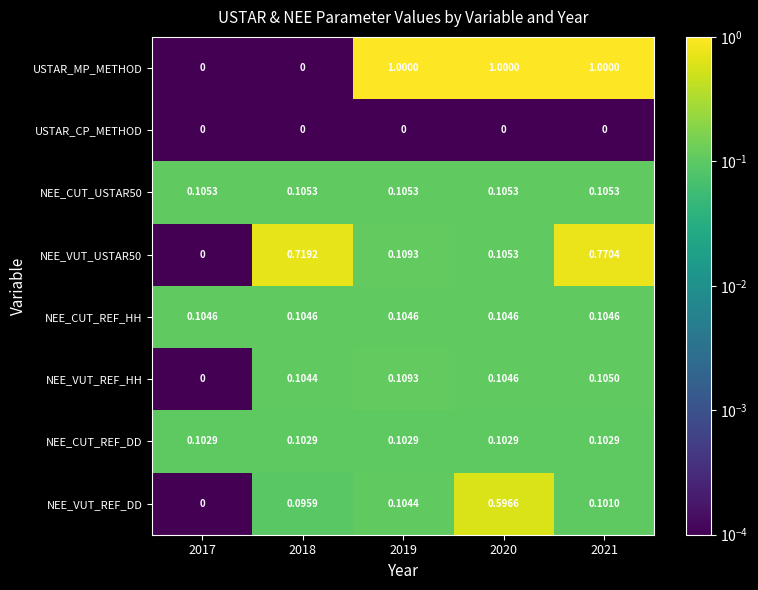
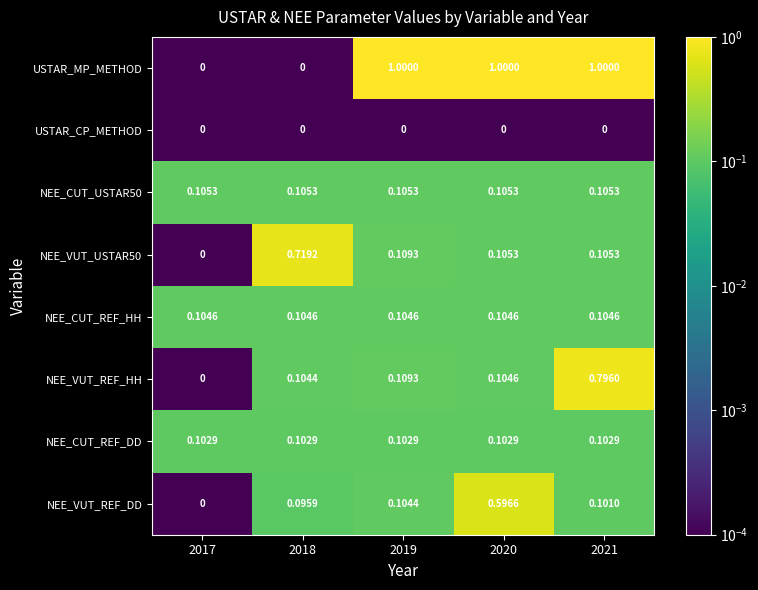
NEE_VUT_USTAR50, 2021: 0.7704 -> 0.1053
NEE_VUT_REF_HH, 2021: 0.1050 -> 0.7960
